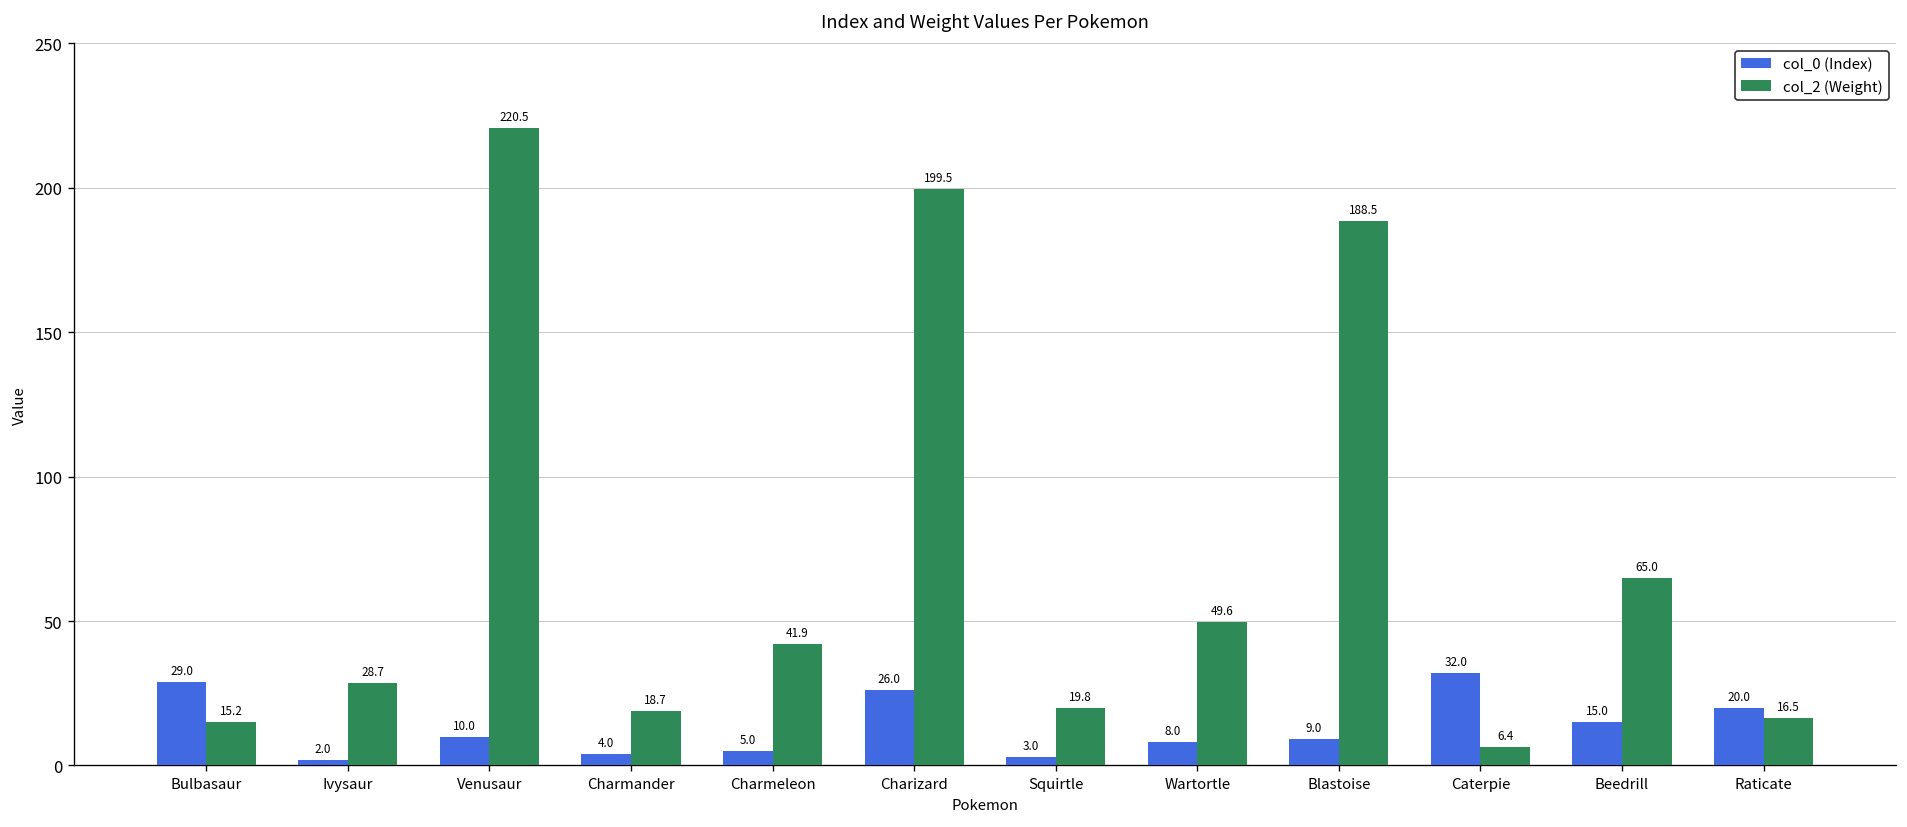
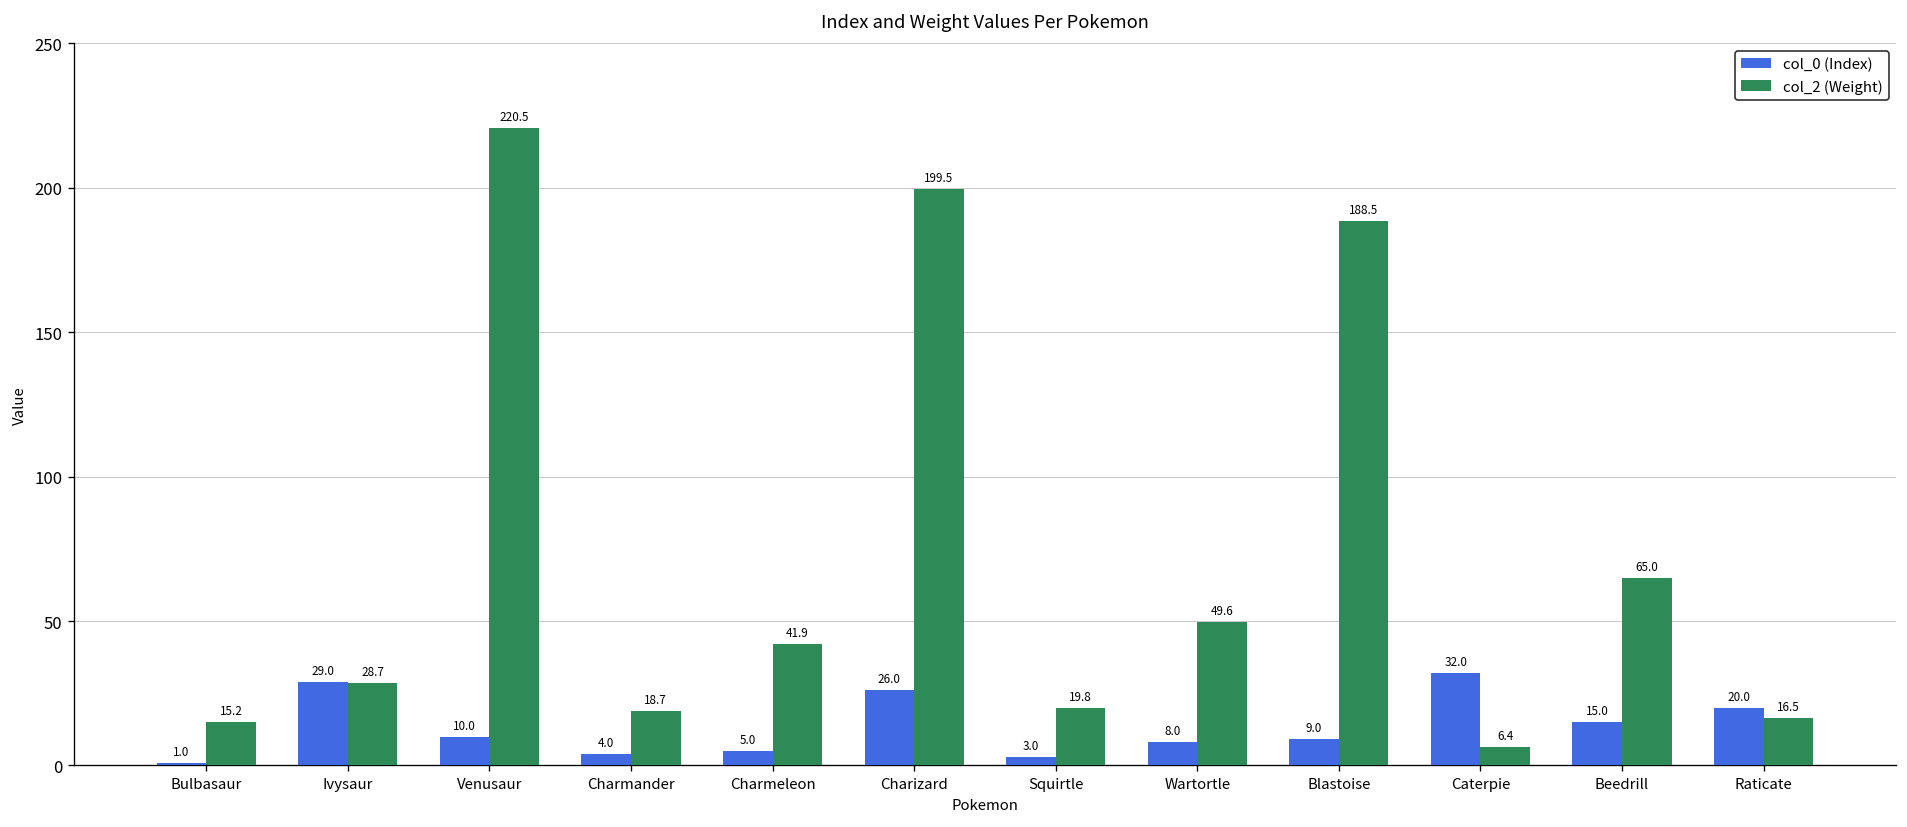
col_0 (Index), Bulbasaur: 29.0 -> 1.0
col_0 (Index), Ivysaur: 2.0 -> 29.0
